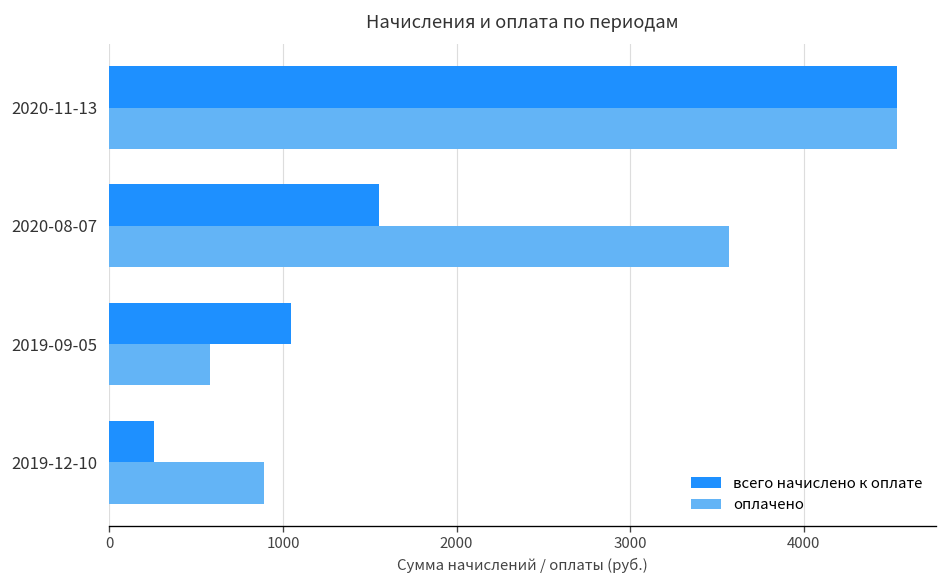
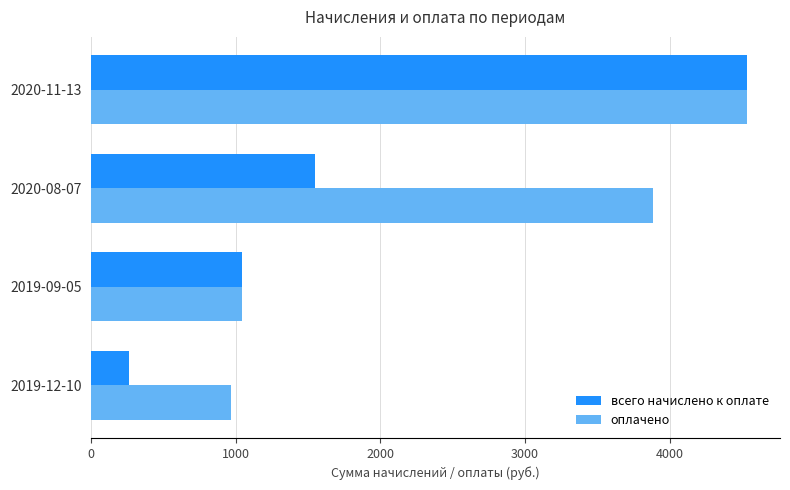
оплачено, 2020-08-07: 3570 -> 3890
оплачено, 2019-09-05: 580 -> 1040
оплачено, 2019-12-10: 890 -> 970
